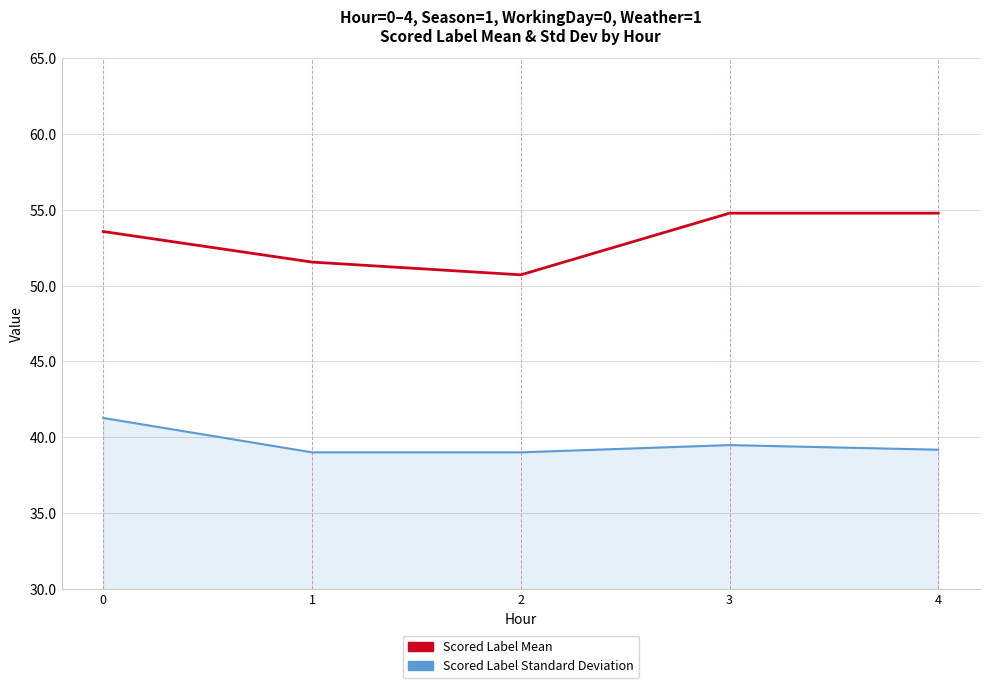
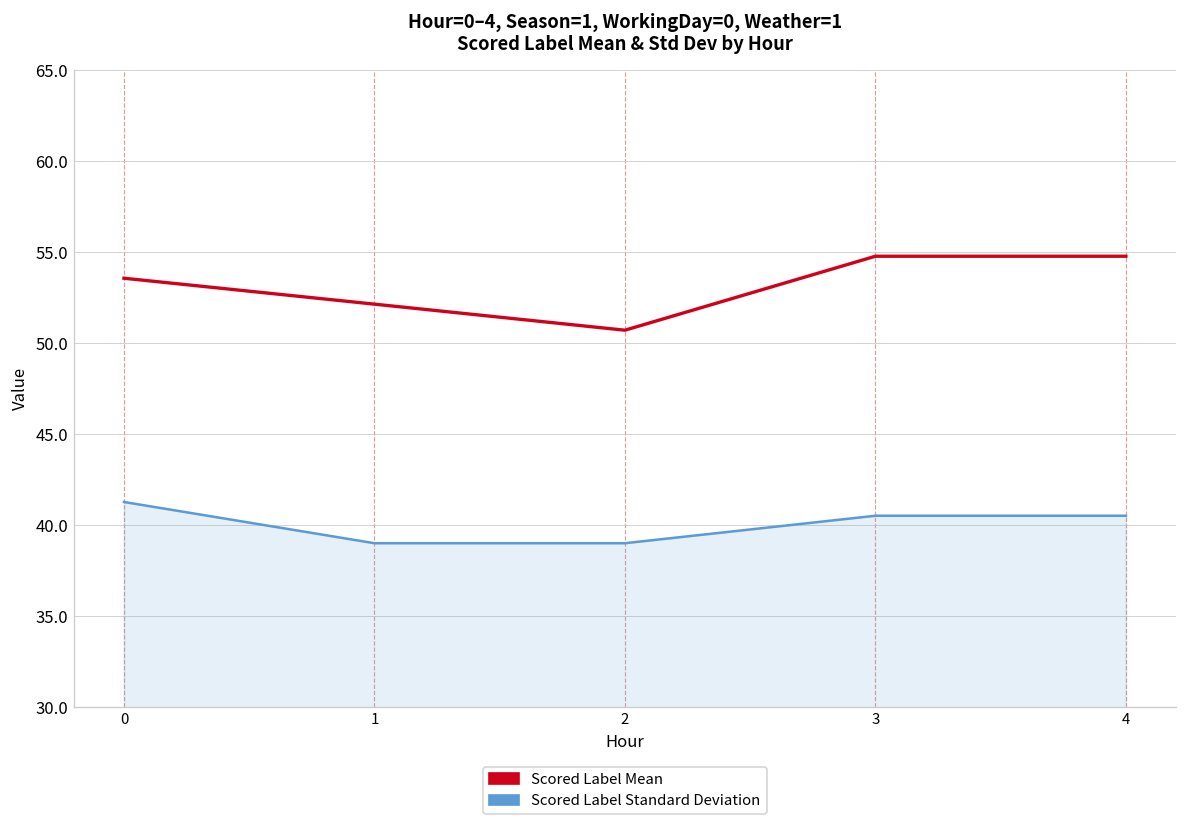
Scored Label Mean, 1: 51.6 -> 52.1
Scored Label Standard Deviation, 3: 39.5 -> 40.5
Scored Label Standard Deviation, 4: 39.2 -> 40.5
